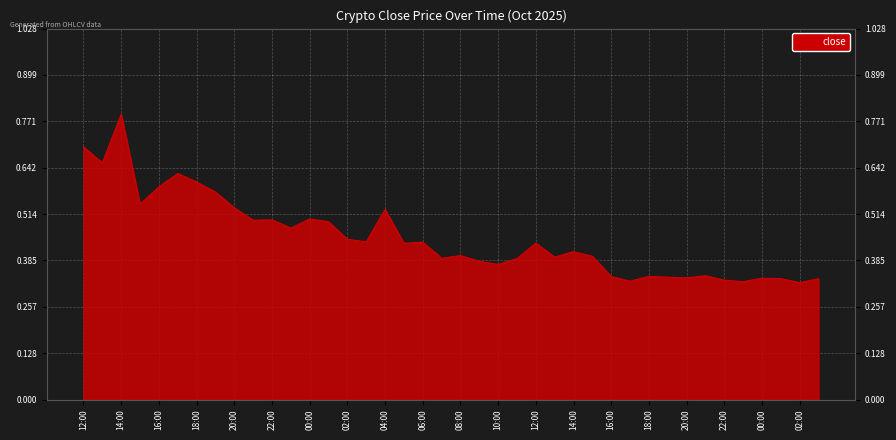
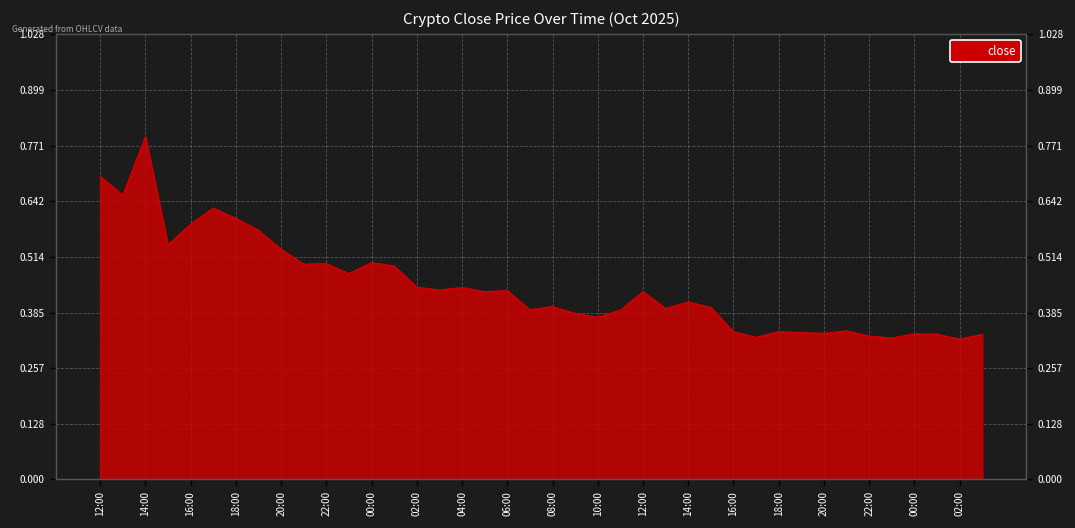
04:00: 0.53 -> 0.44
